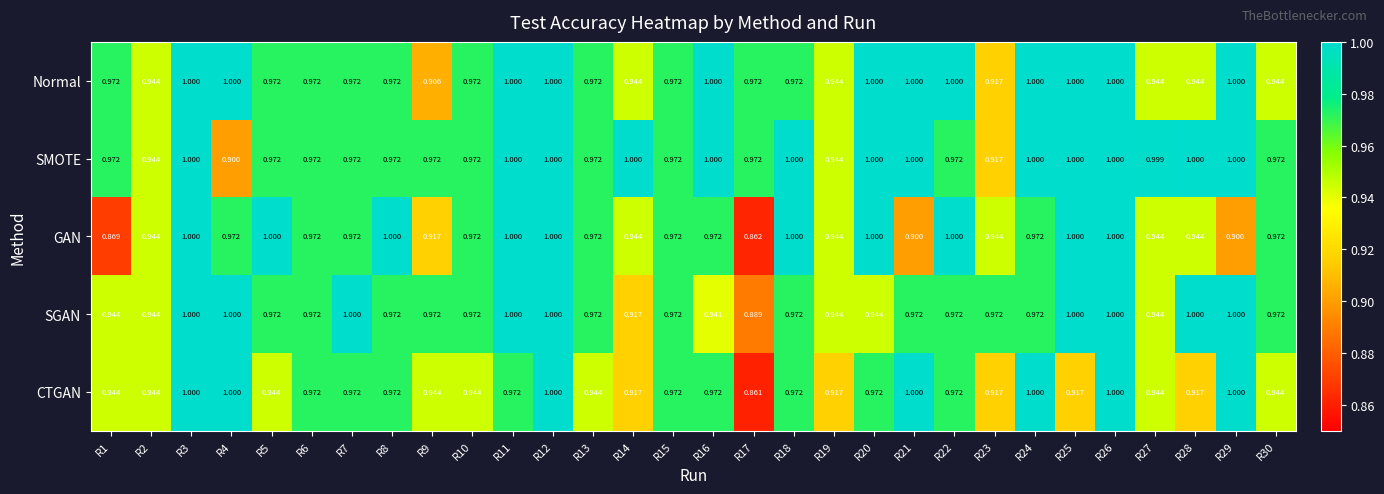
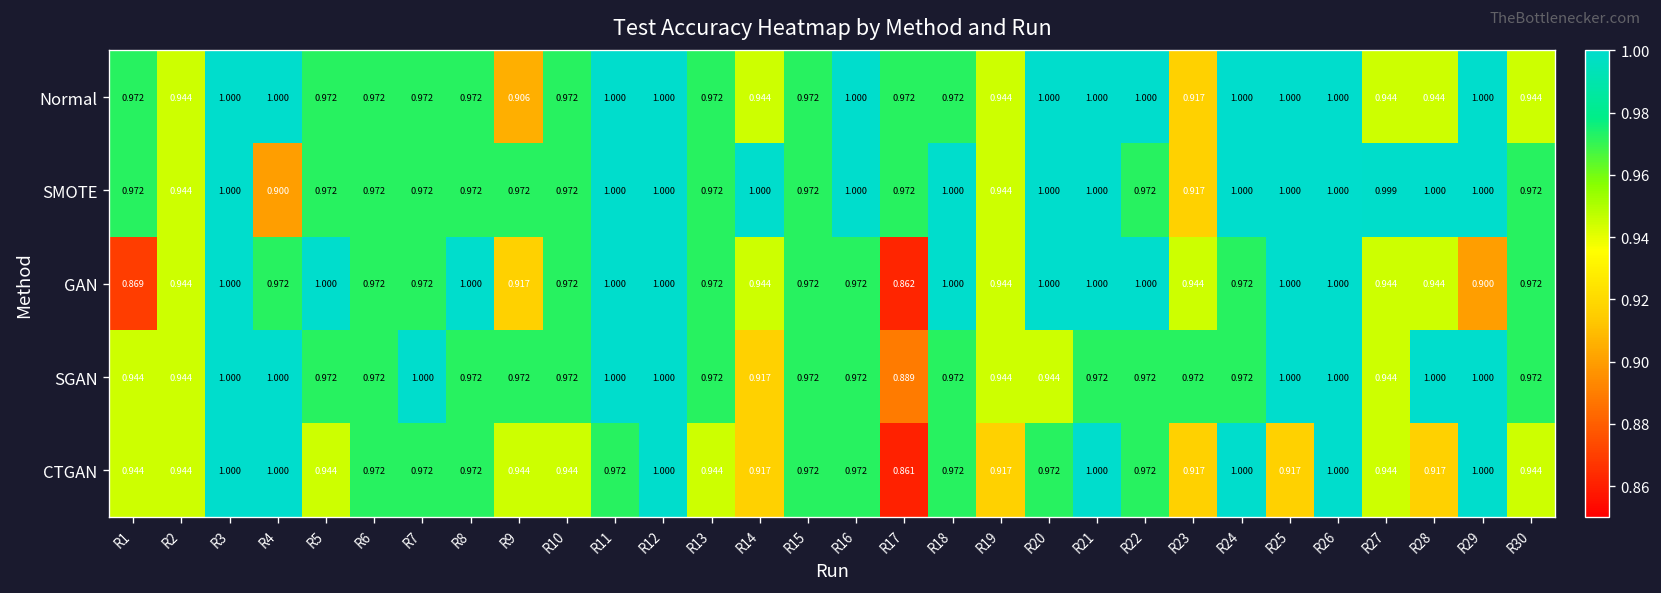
GAN, R21: 0.900 -> 1.000
SGAN, R16: 0.941 -> 0.972
